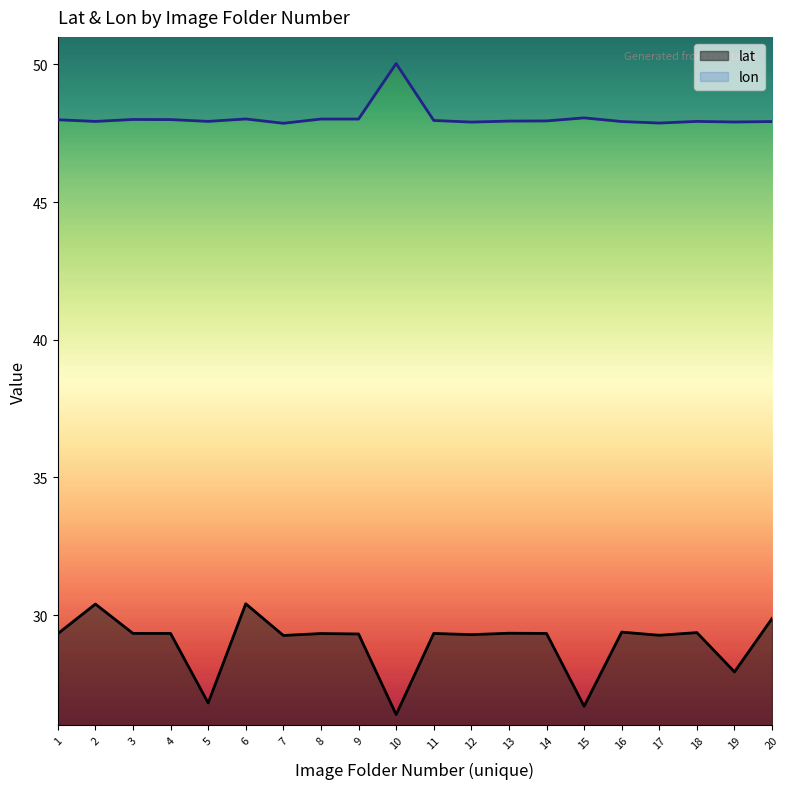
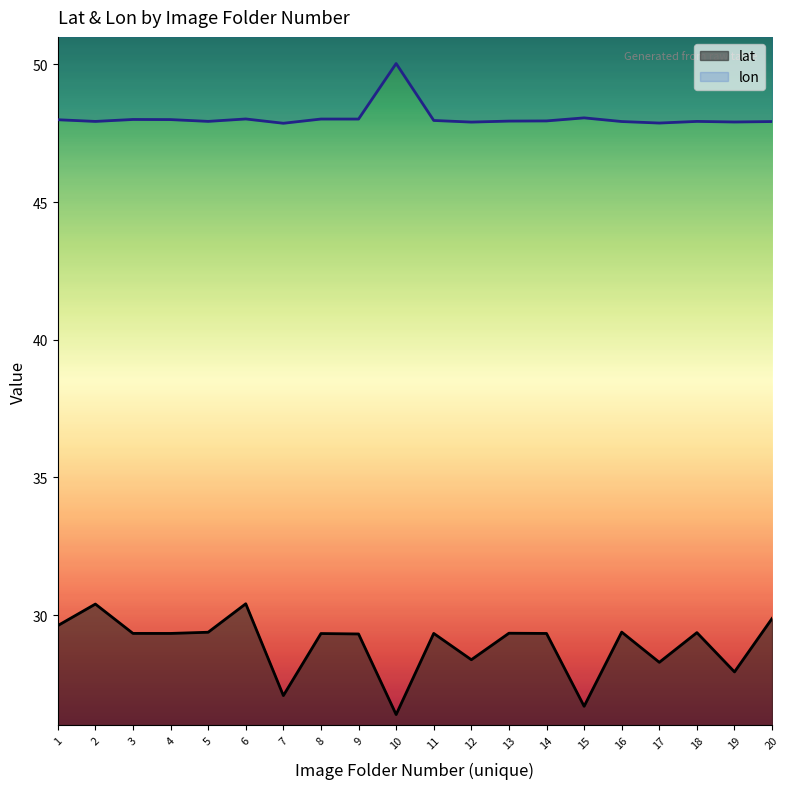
lat, 1: 29.3 -> 29.6
lat, 5: 26.8 -> 29.4
lat, 7: 29.3 -> 27.1
lat, 12: 29.3 -> 28.4
lat, 17: 29.3 -> 28.3
